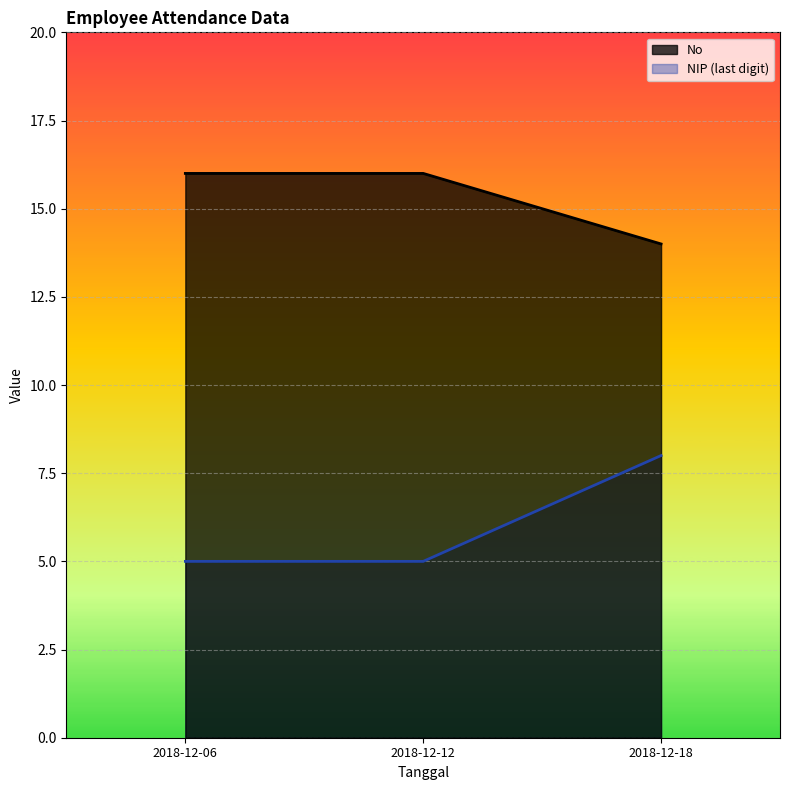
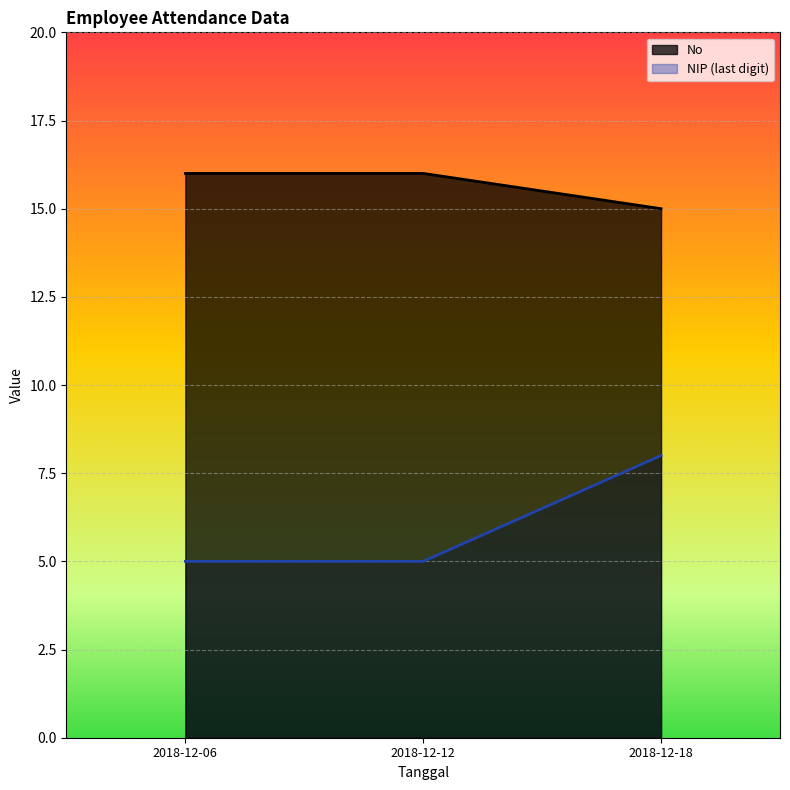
No, 2018-12-18: 14 -> 15
